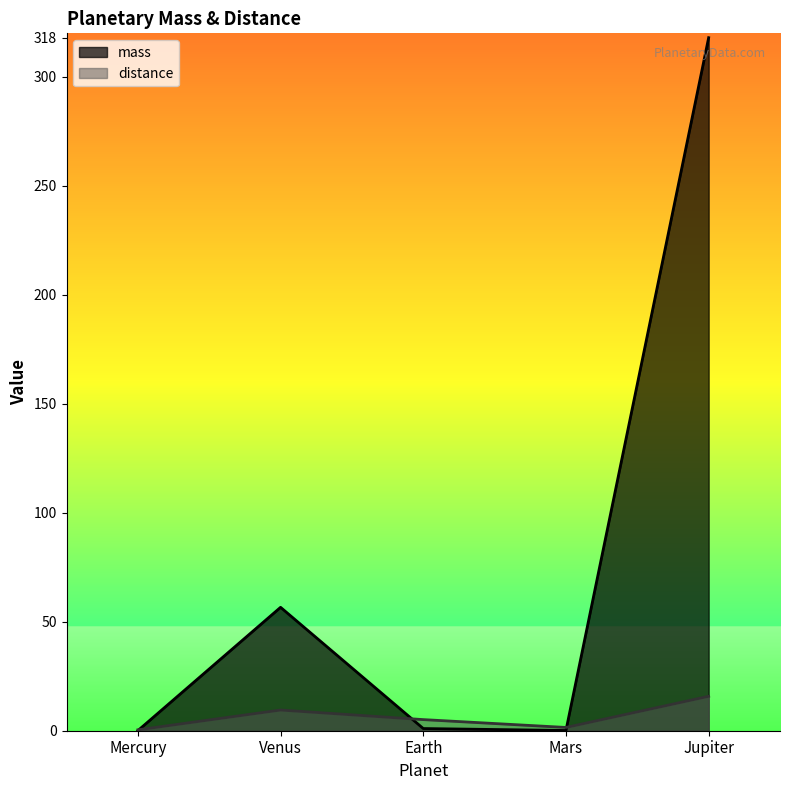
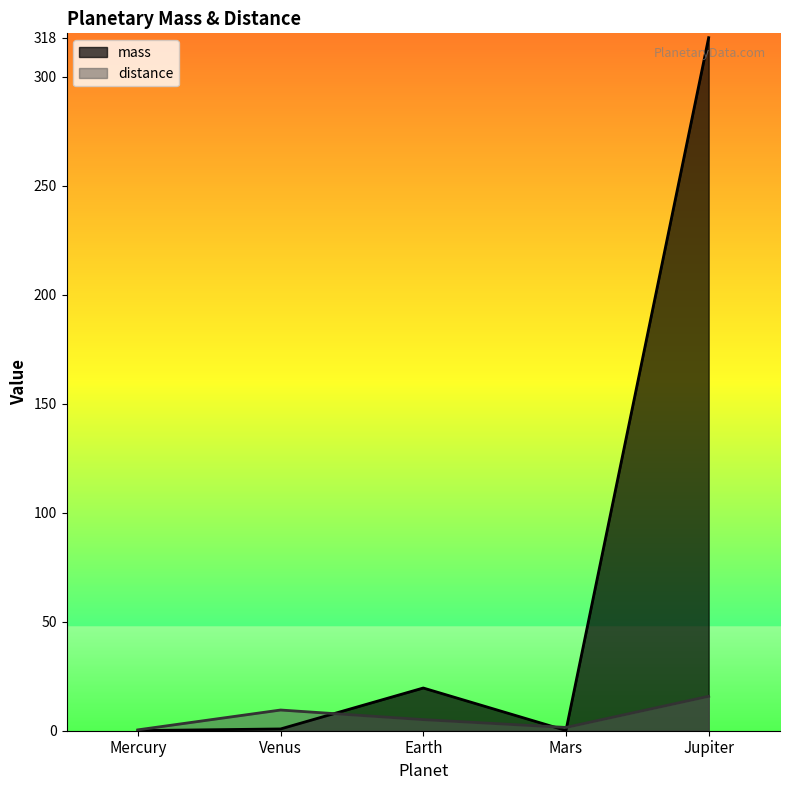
mass, Venus: 57 -> 1
mass, Earth: 1 -> 20
